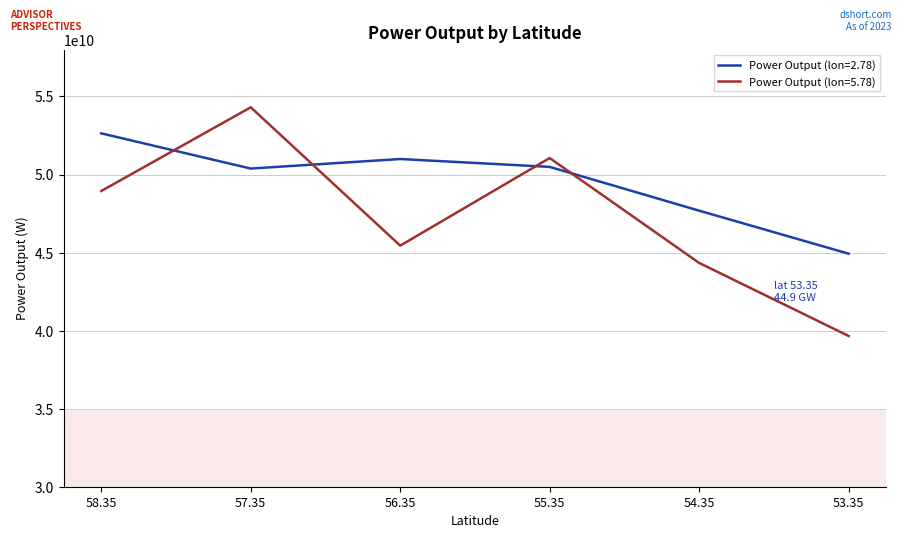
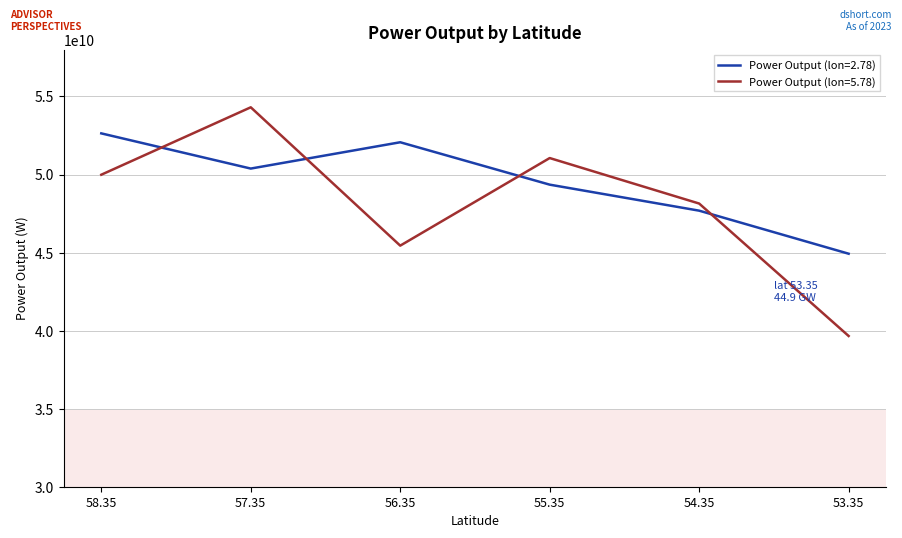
Power Output (lon=5.78), 58.35: 48900000000 -> 50000000000
Power Output (lon=2.78), 56.35: 51000000000 -> 52100000000
Power Output (lon=2.78), 55.35: 50500000000 -> 49300000000
Power Output (lon=5.78), 54.35: 44300000000 -> 48100000000
